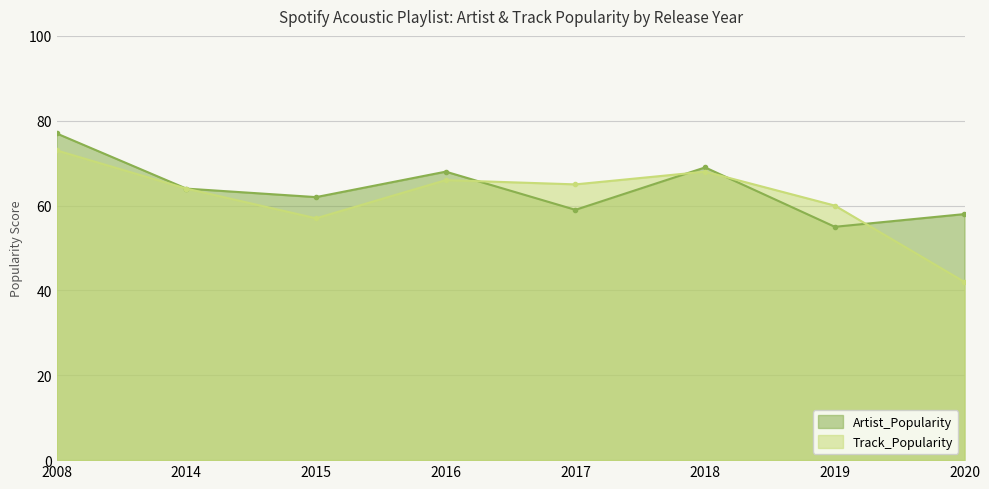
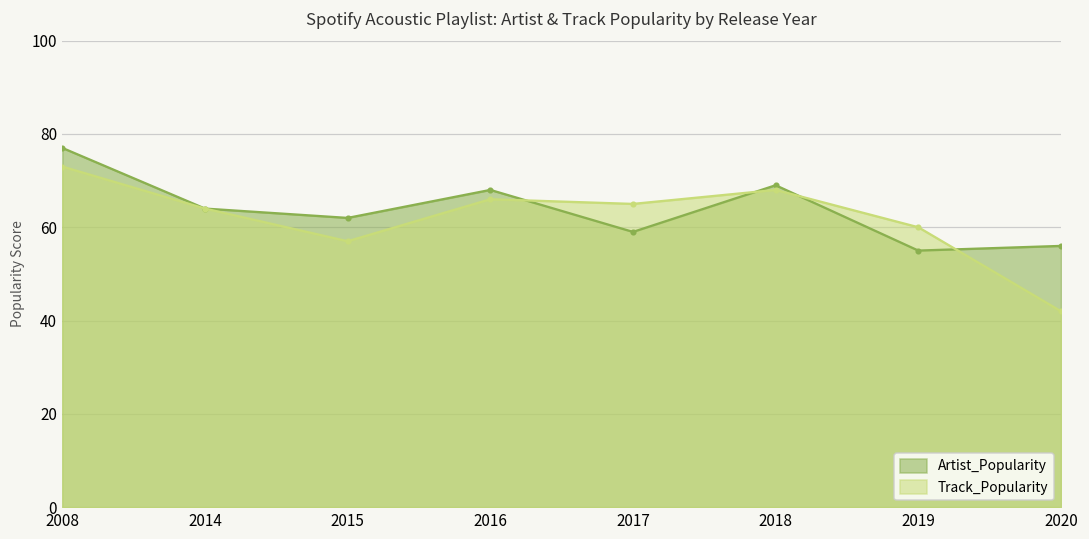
Artist_Popularity, 2020: 58 -> 56
